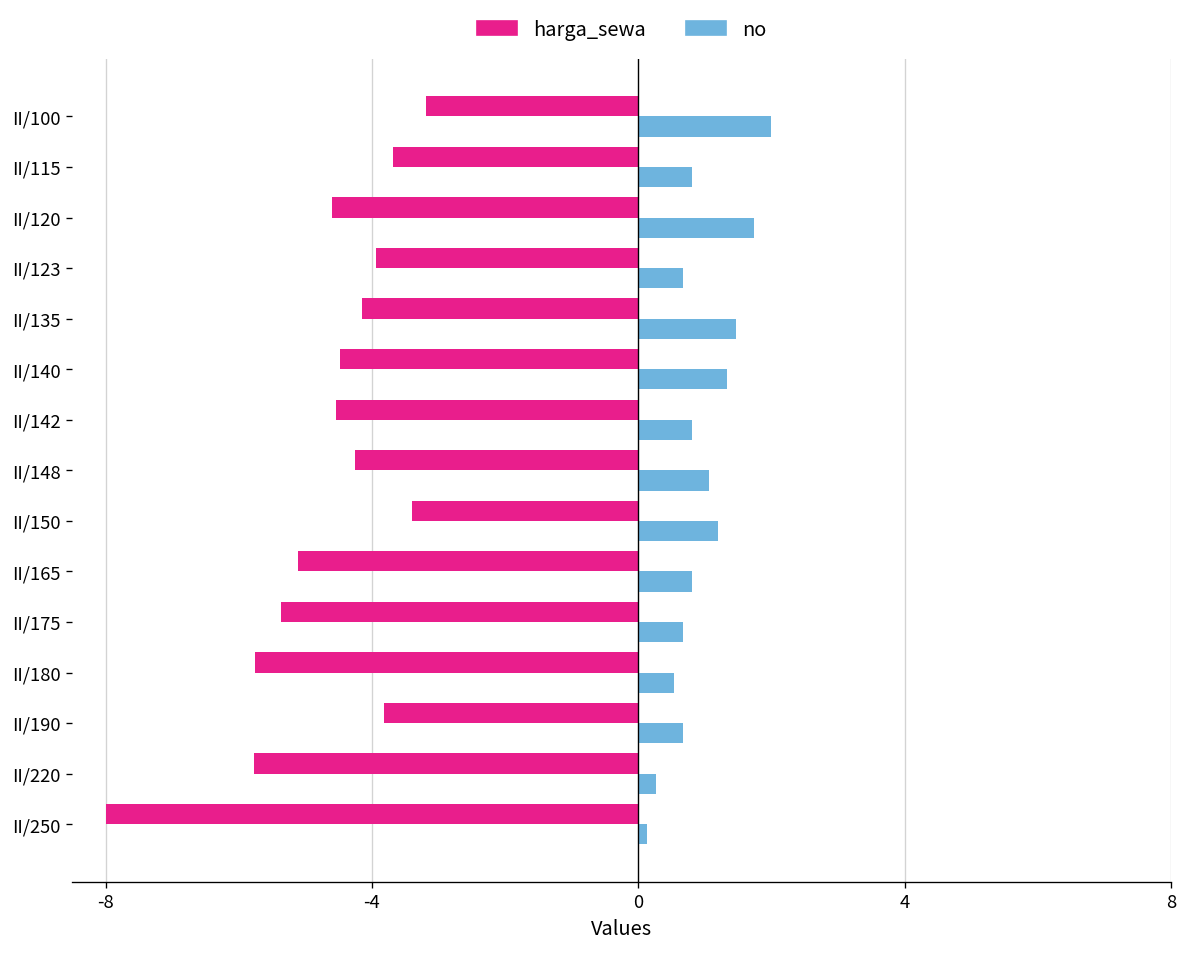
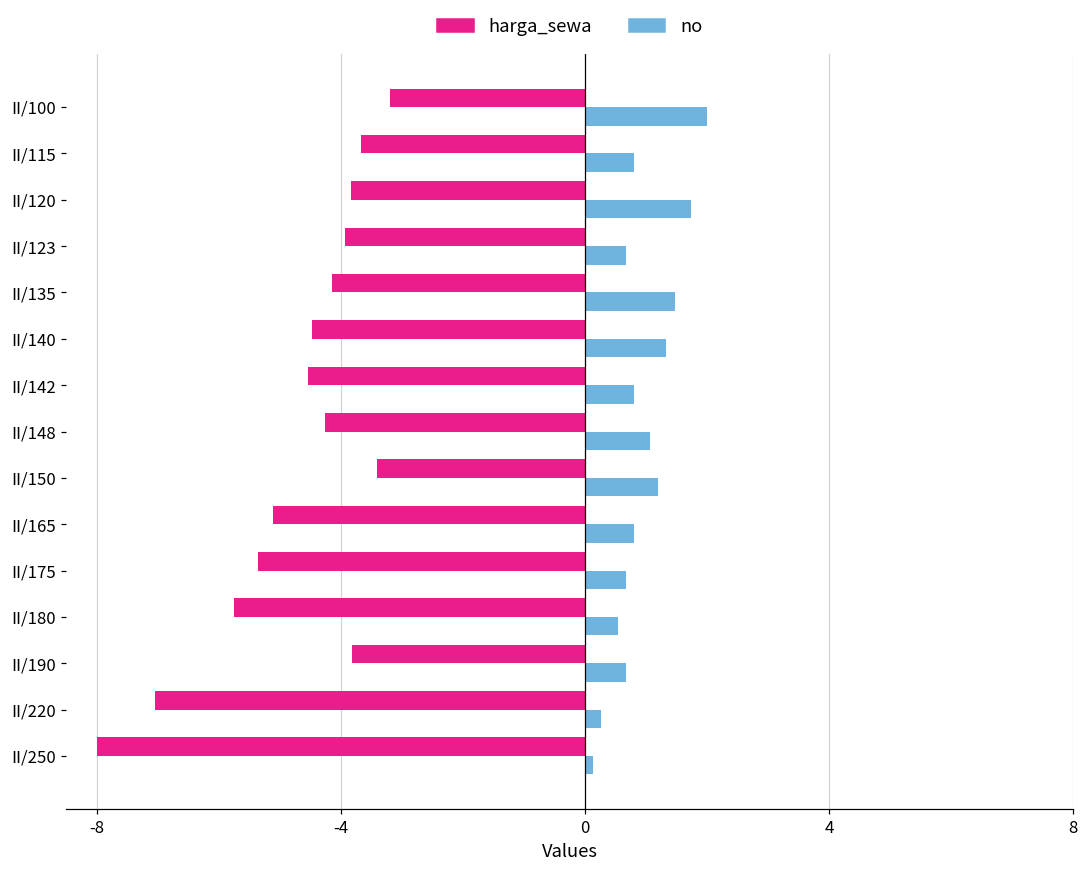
harga_sewa, II/120: -4.6 -> -3.8
harga_sewa, II/220: -5.8 -> -7.0
